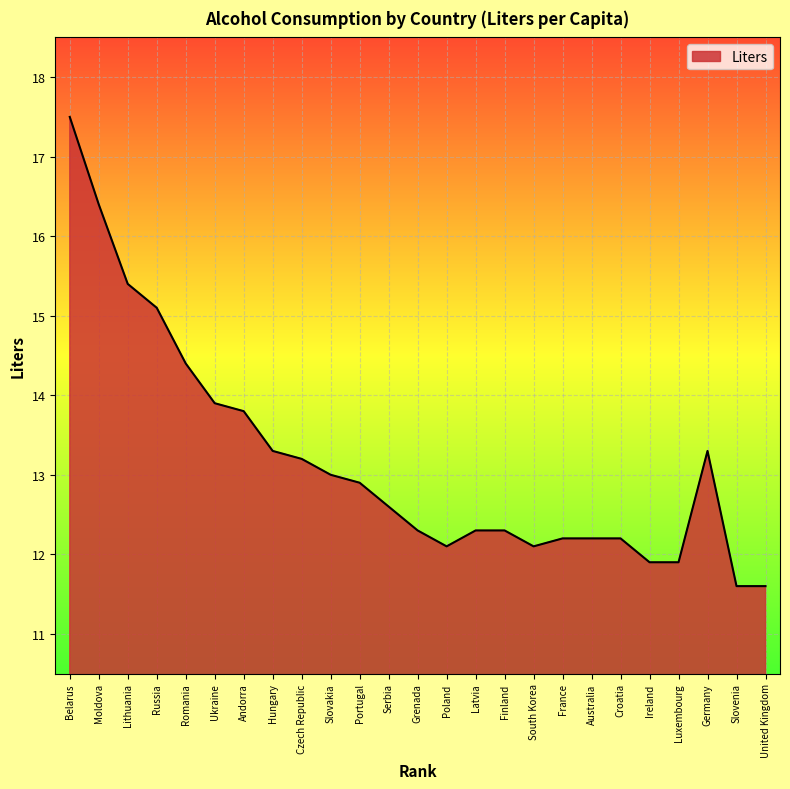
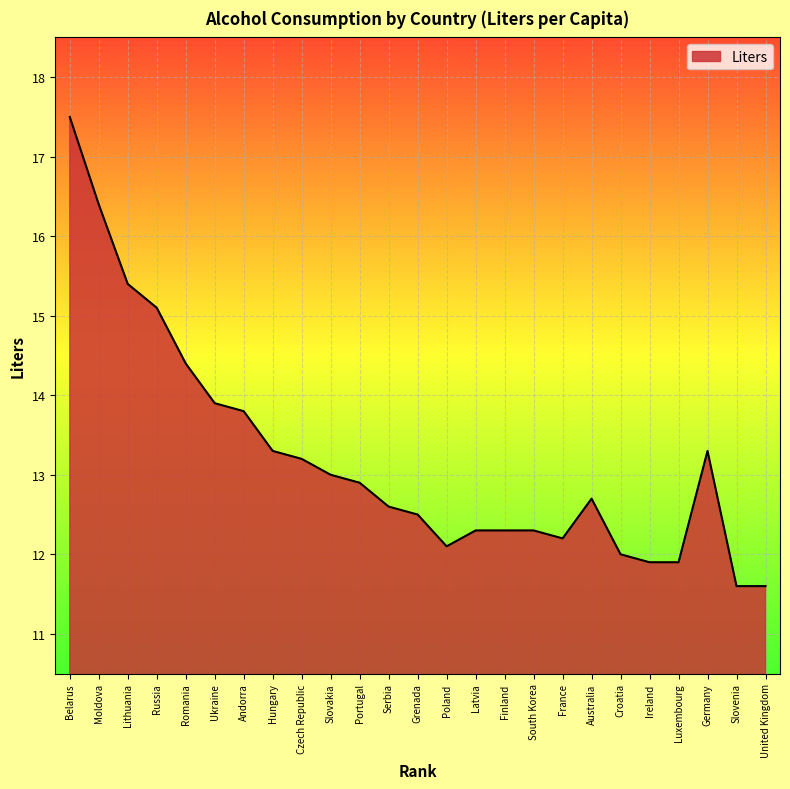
Grenada: 12.3 -> 12.5
South Korea: 12.1 -> 12.3
Australia: 12.2 -> 12.7
Croatia: 12.2 -> 12.0
